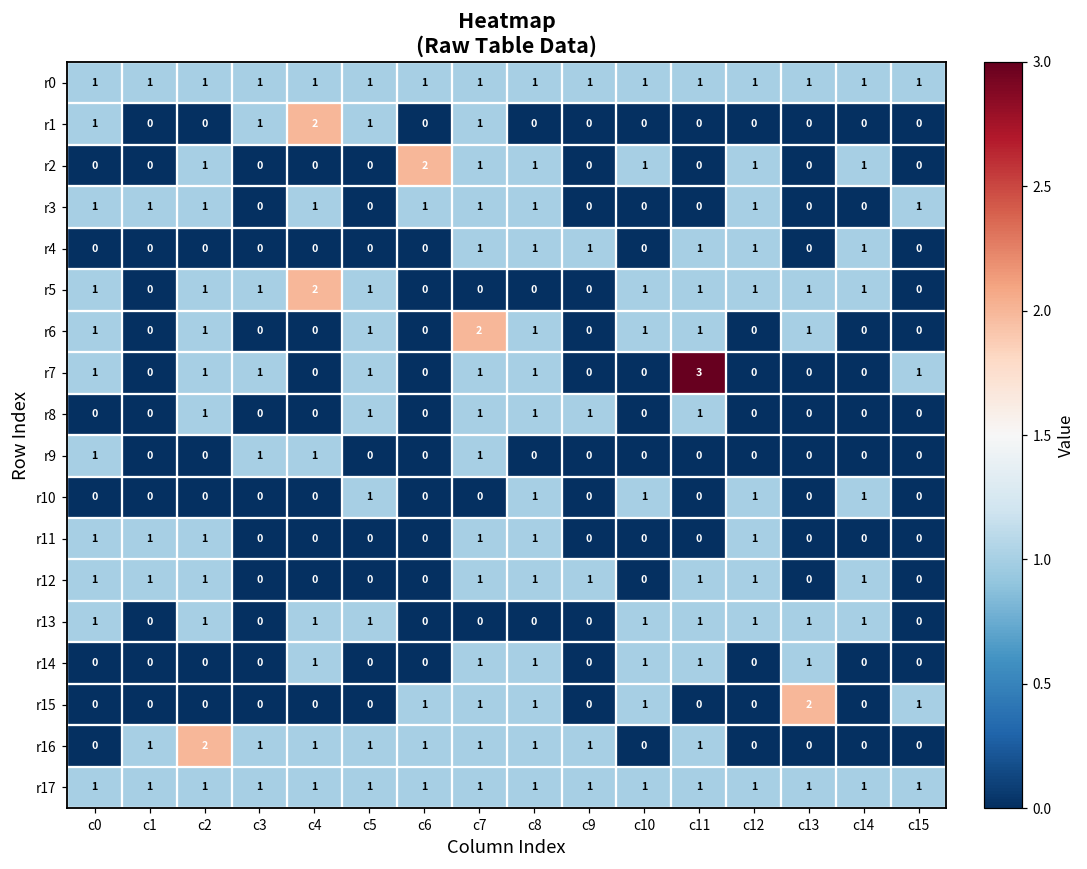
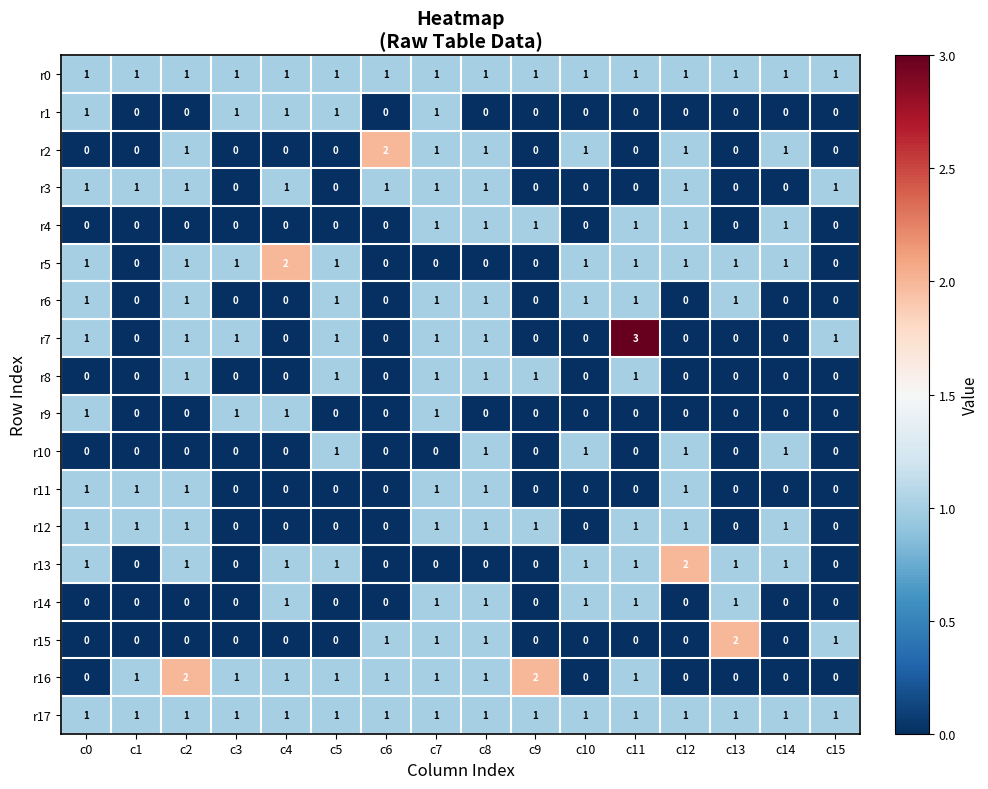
r1, c4: 2 -> 1
r6, c7: 2 -> 1
r13, c12: 1 -> 2
r15, c10: 1 -> 0
r16, c9: 1 -> 2
